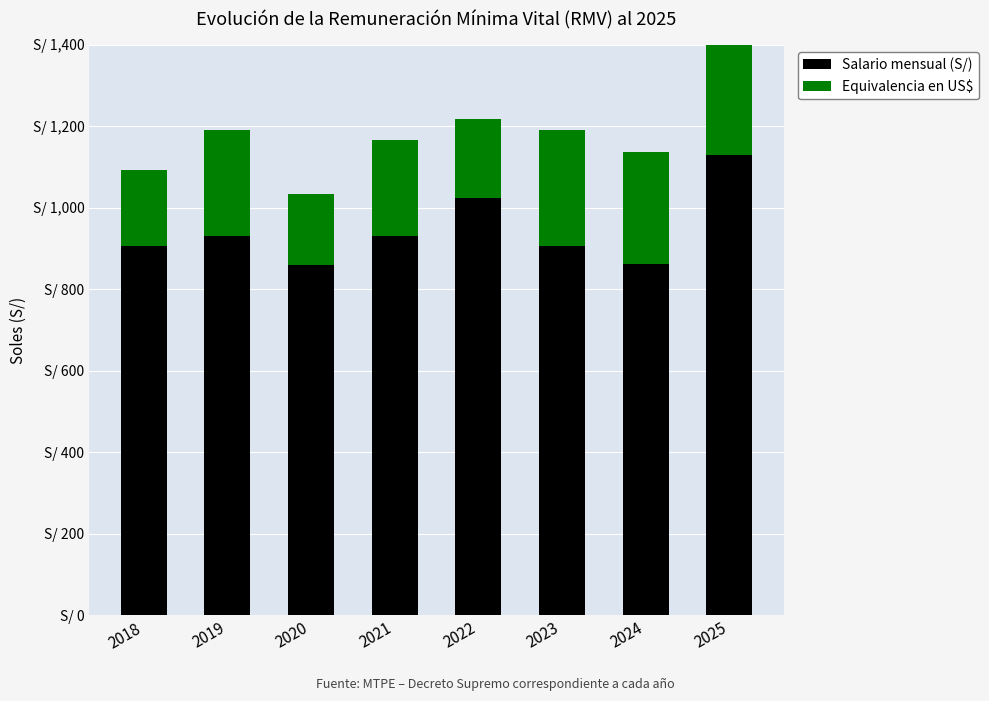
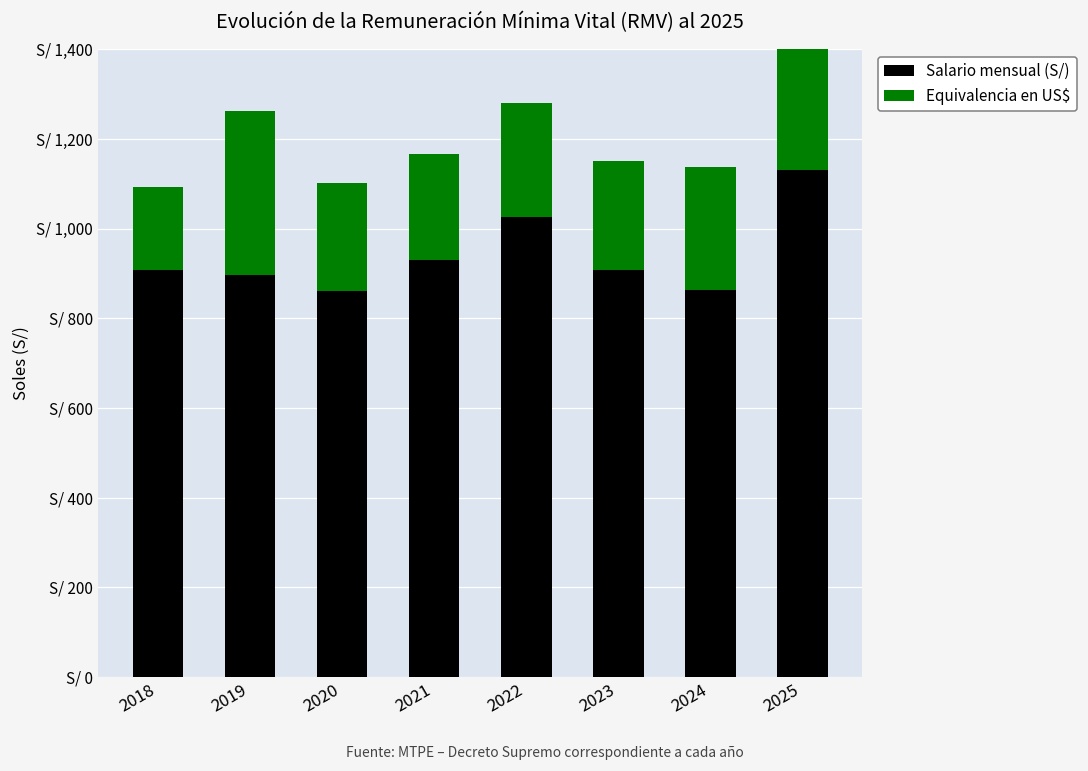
Salario mensual (S/), 2019: S/ 930 -> S/ 900
Equivalencia en US$, 2019: S/ 260 -> S/ 370
Equivalencia en US$, 2020: S/ 180 -> S/ 240
Equivalencia en US$, 2022: S/ 190 -> S/ 260
Equivalencia en US$, 2023: S/ 280 -> S/ 240
